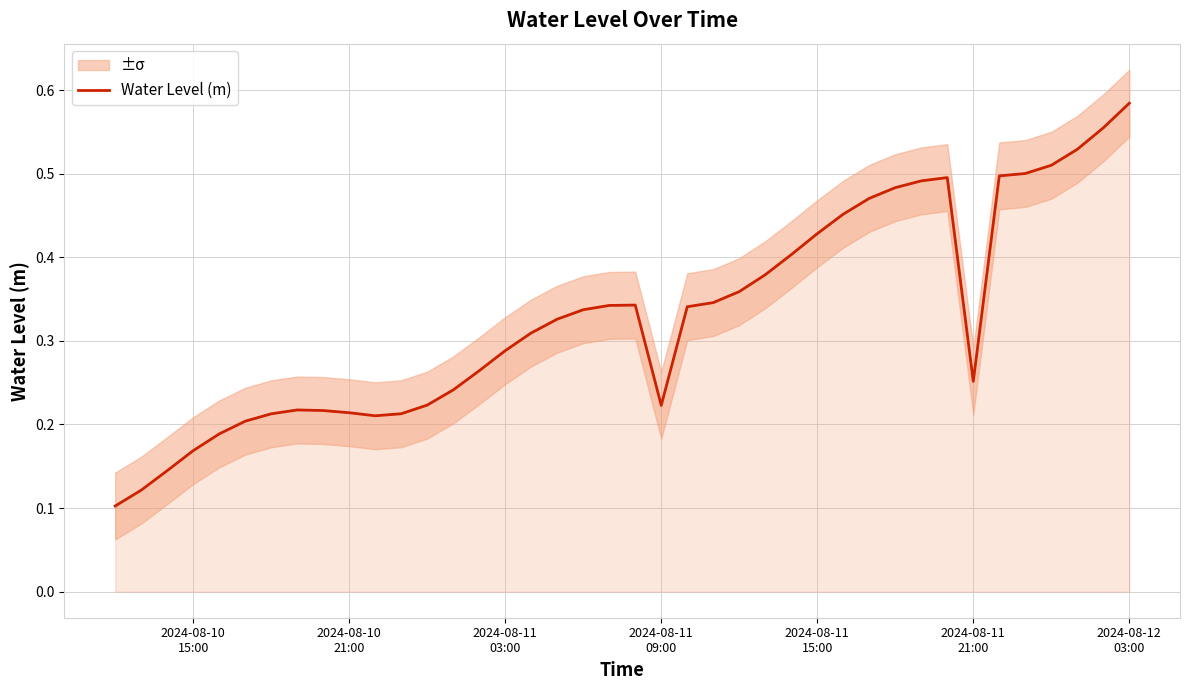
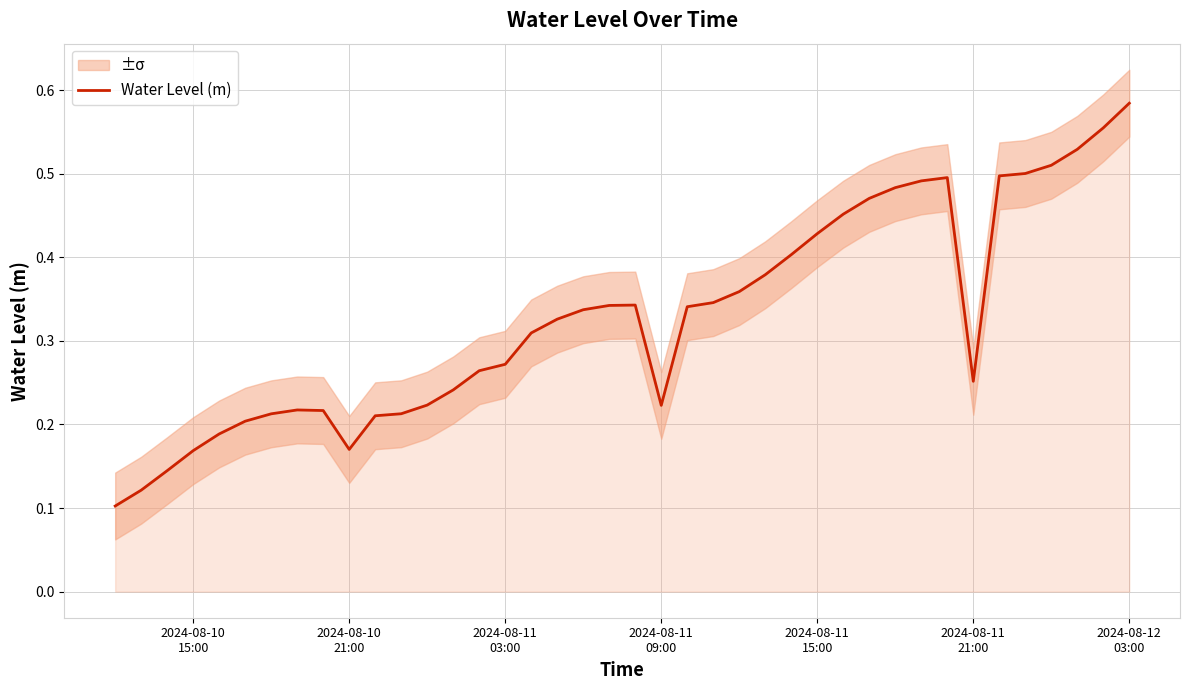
Water Level (m), 2024-08-10 21:00: 0.21 -> 0.17
Water Level (m), 2024-08-11 03:00: 0.29 -> 0.27
